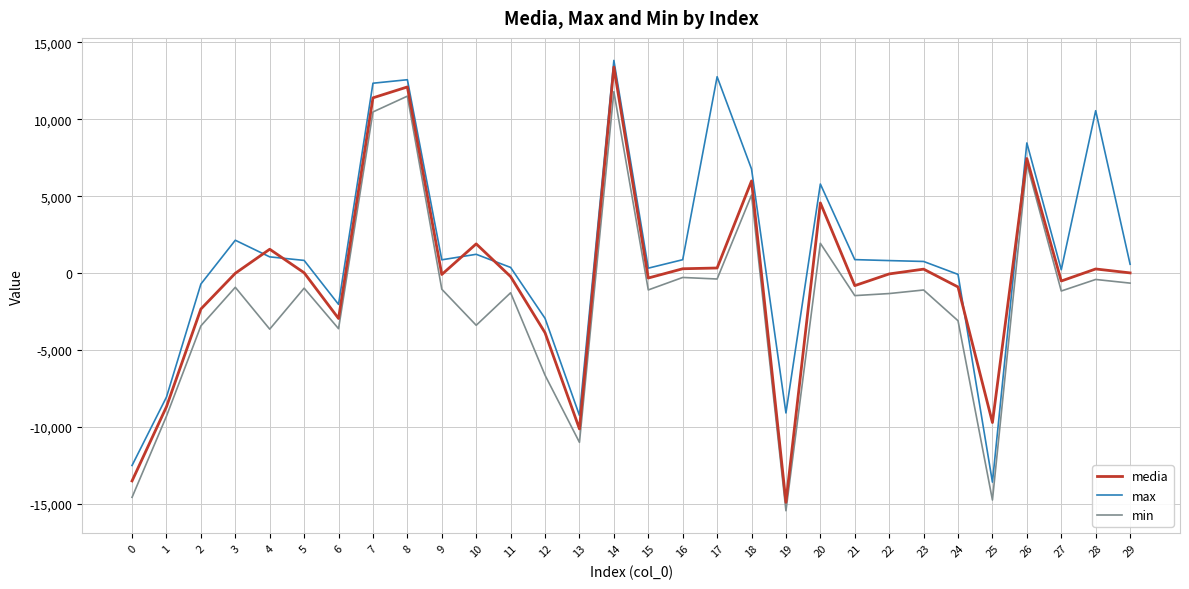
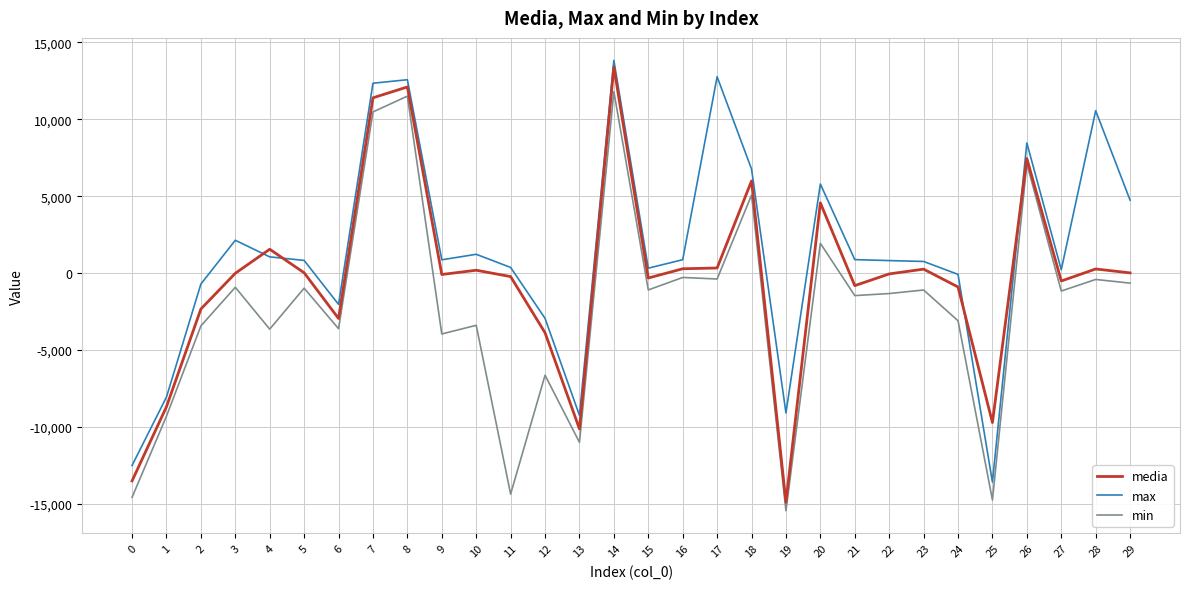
min, 9: -1,100 -> -4,000
media, 10: 1,900 -> 200
min, 11: -1,300 -> -14,400
max, 29: 600 -> 4,700
